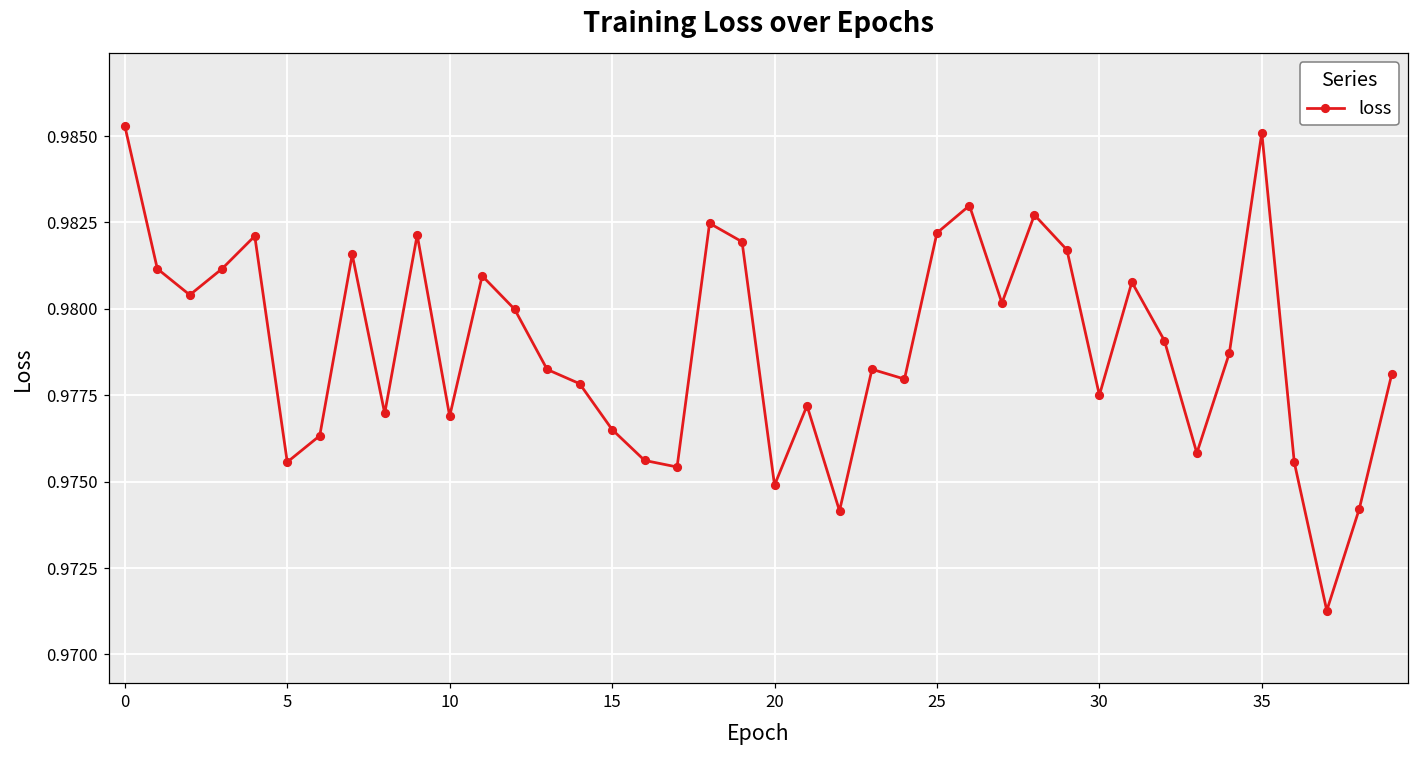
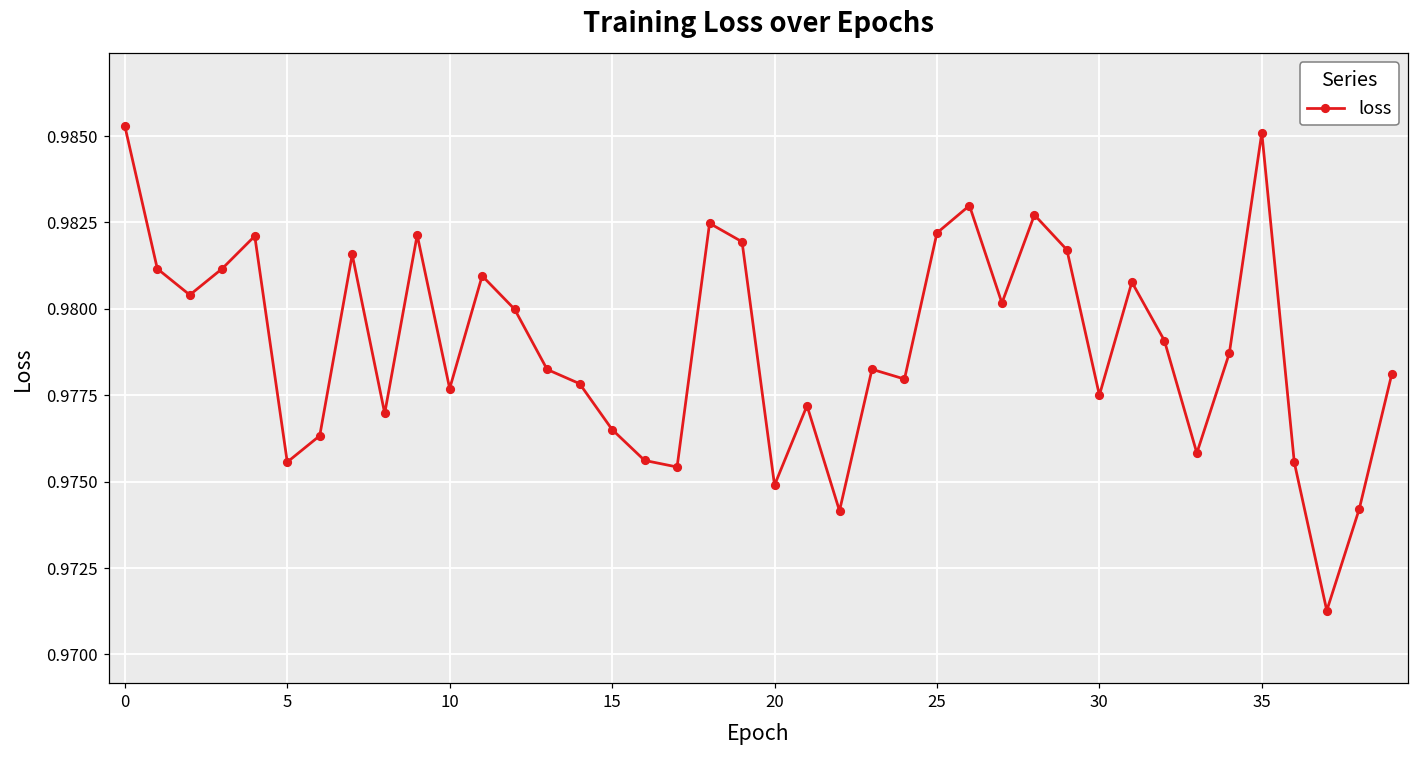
10: 0.9769 -> 0.9777
